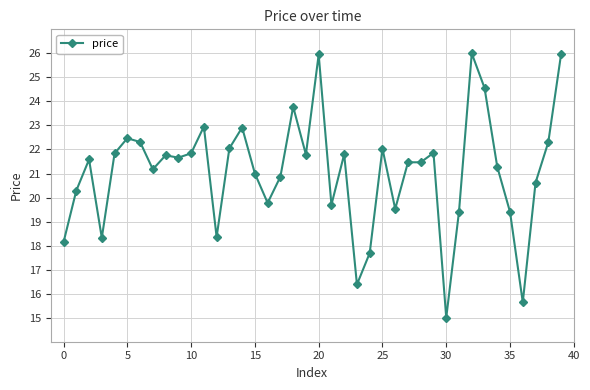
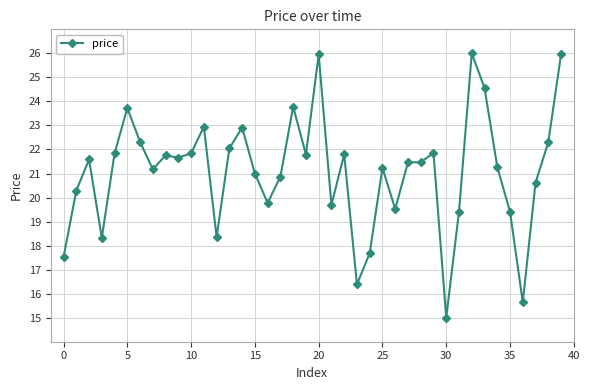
0: 18.1 -> 17.5
5: 22.5 -> 23.7
25: 22.0 -> 21.2
